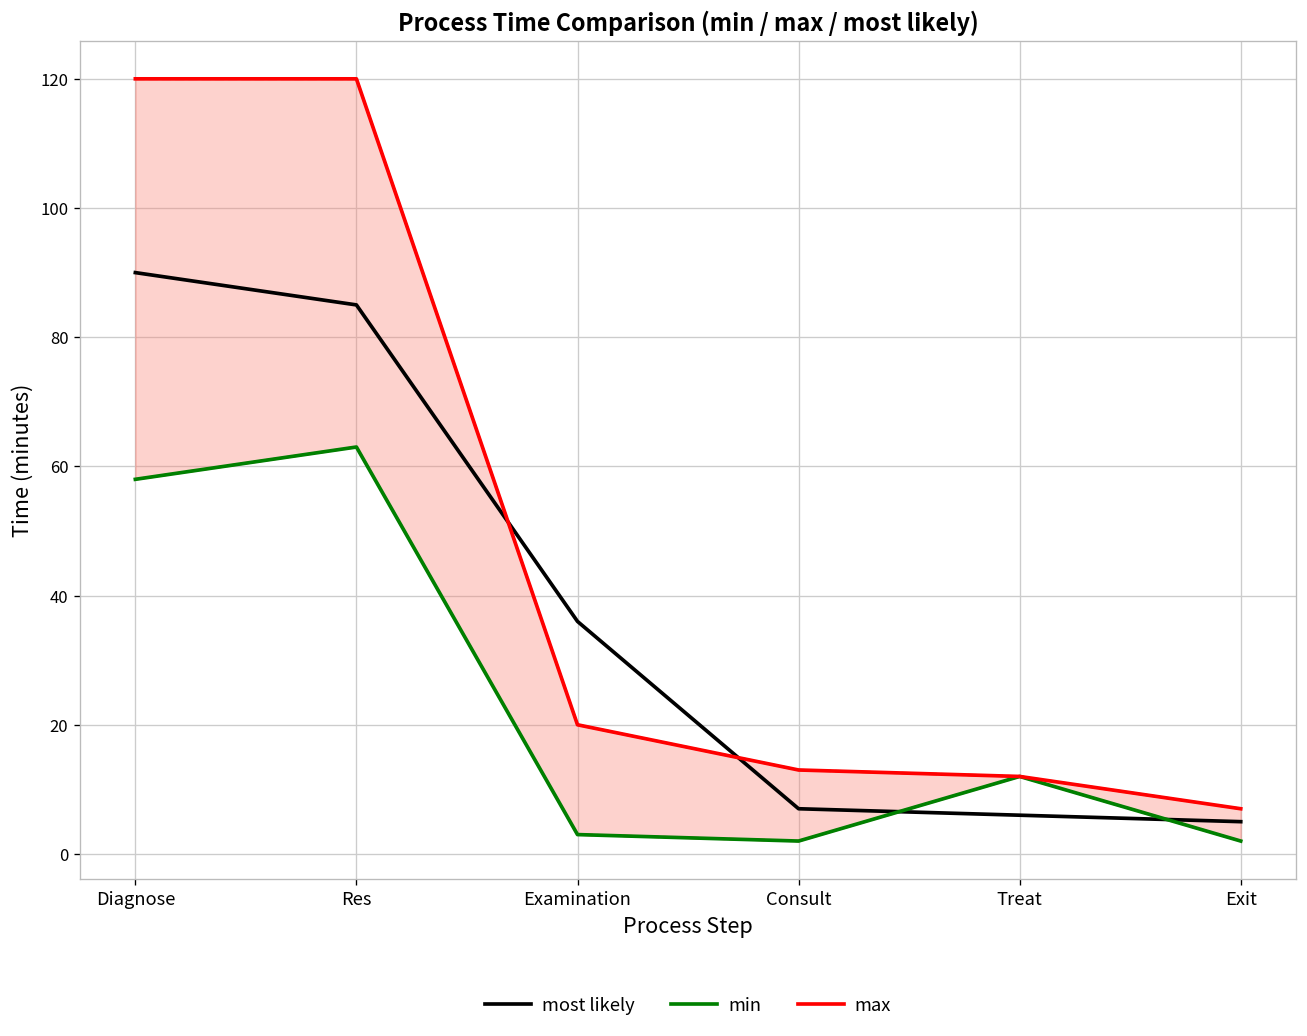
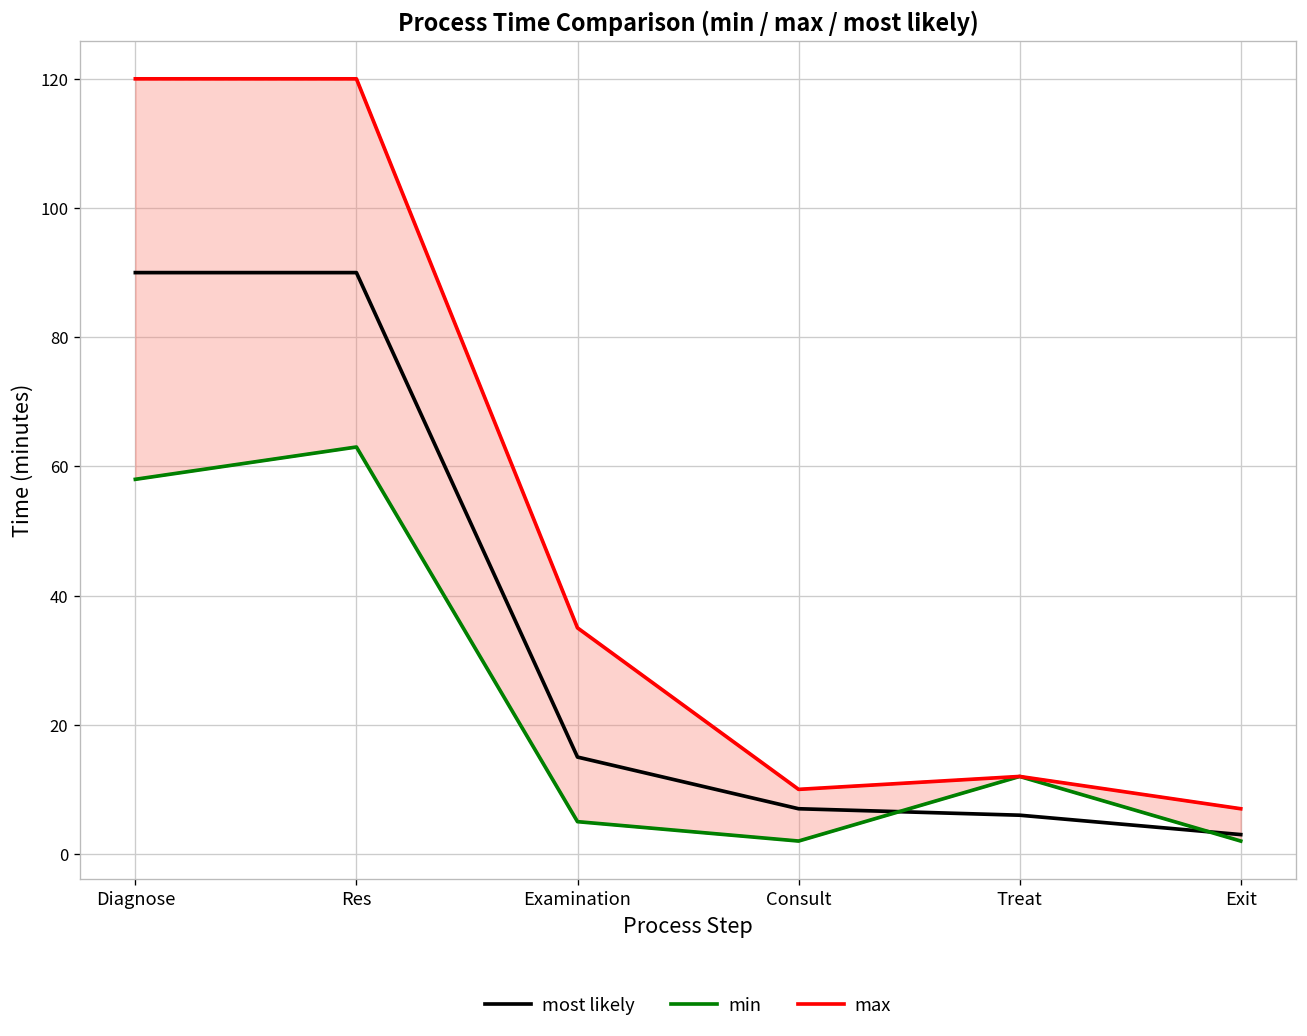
most likely, Res: 85 -> 90
most likely, Examination: 36 -> 15
min, Examination: 3 -> 5
max, Examination: 20 -> 35
max, Consult: 13 -> 10
most likely, Exit: 5 -> 3
